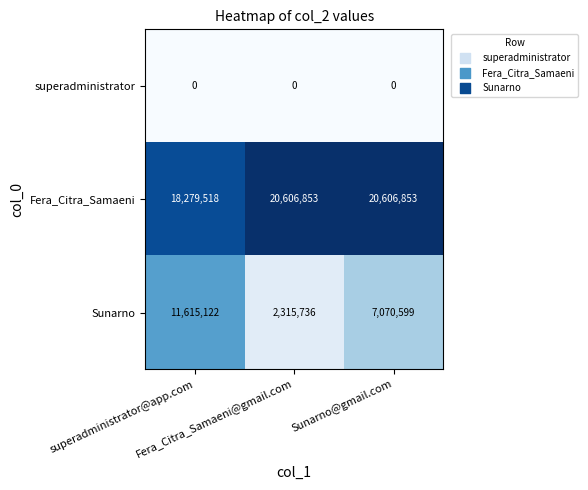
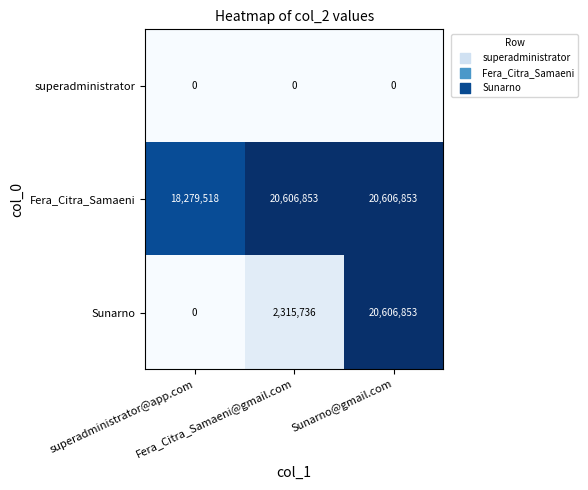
Sunarno, superadministrator@app.com: 11,615,122 -> 0
Sunarno, Sunarno@gmail.com: 7,070,599 -> 20,606,853
